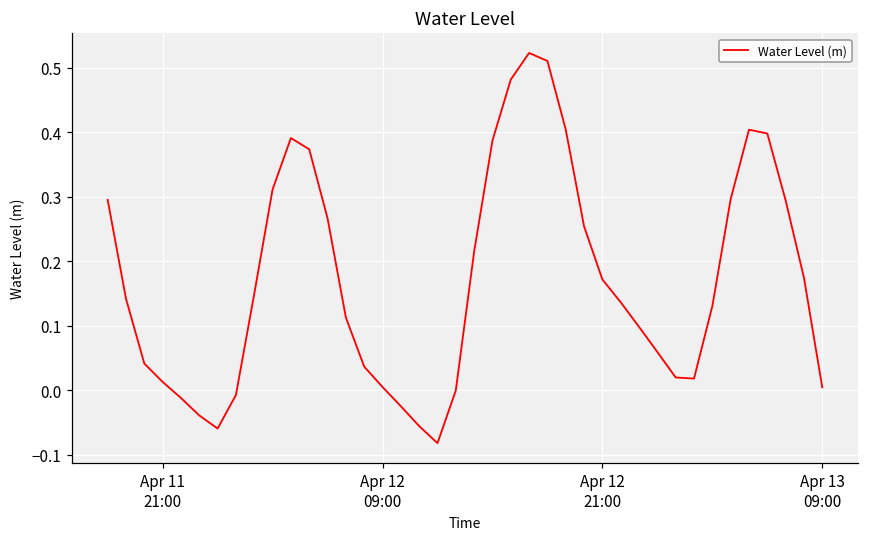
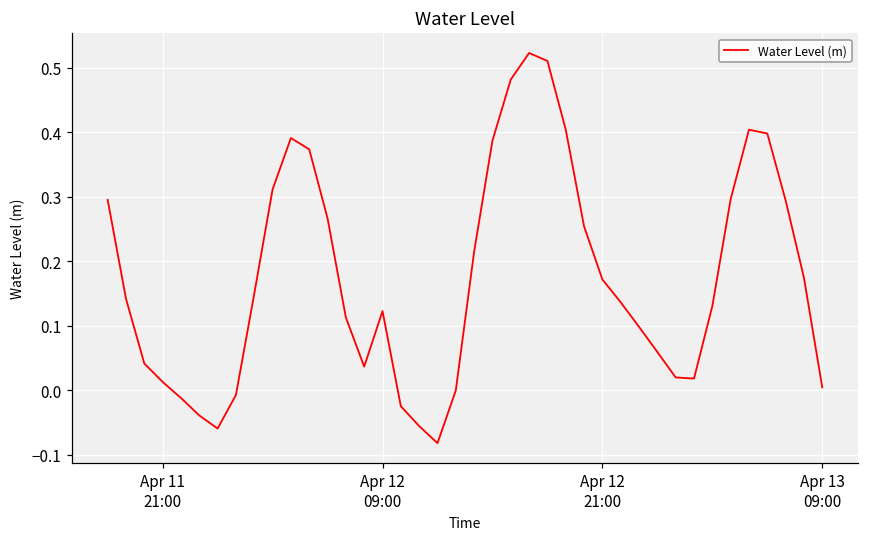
Apr 12 09:00: 0.00 -> 0.12
